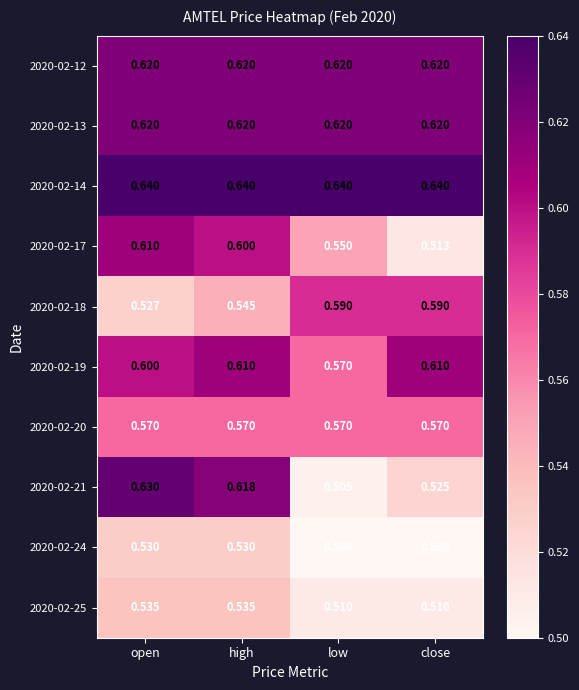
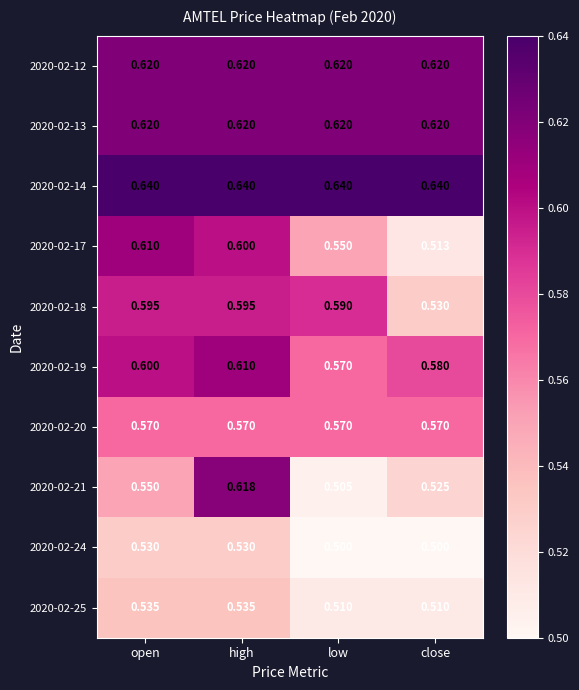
2020-02-18, open: 0.527 -> 0.595
2020-02-18, high: 0.545 -> 0.595
2020-02-18, close: 0.590 -> 0.530
2020-02-19, close: 0.610 -> 0.580
2020-02-21, open: 0.630 -> 0.550
